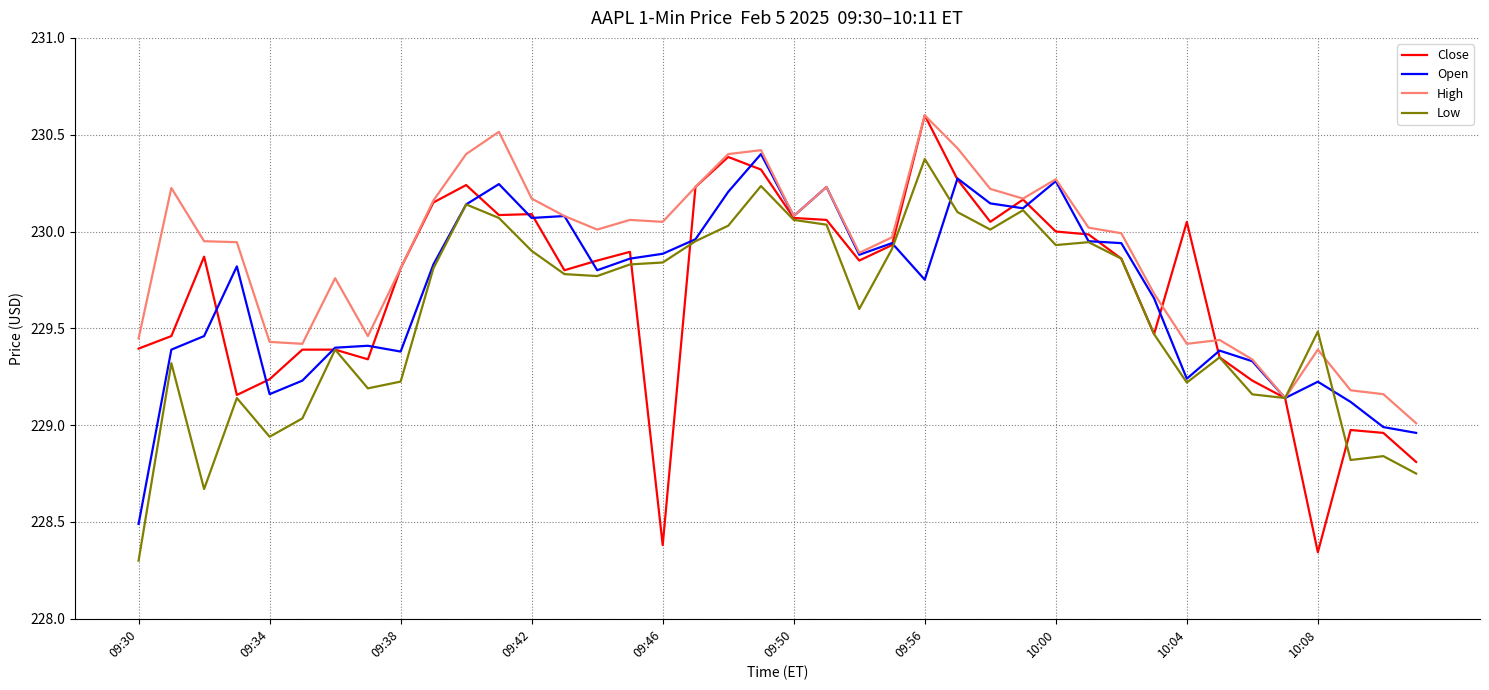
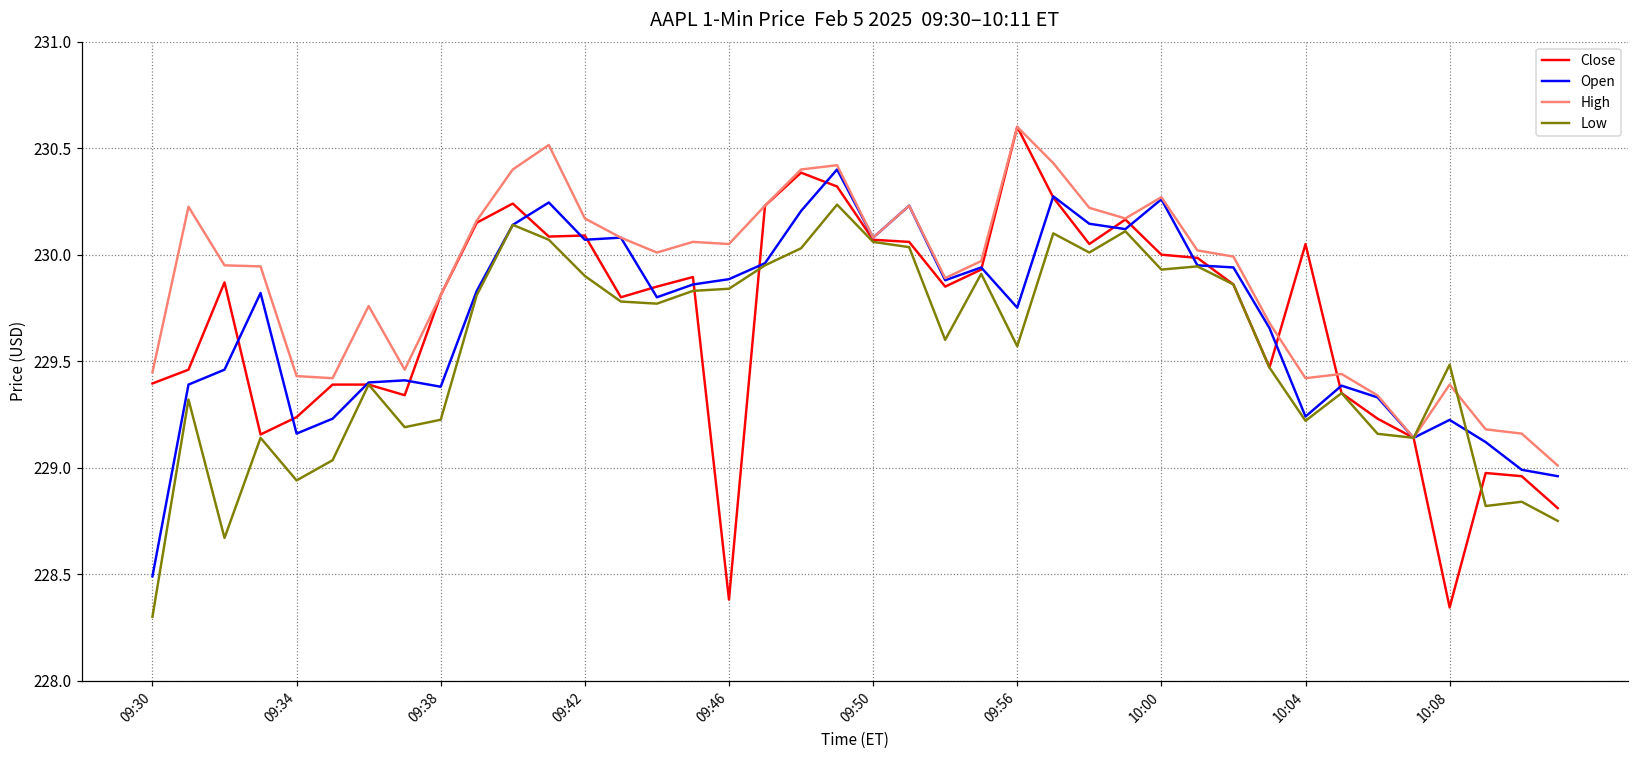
Low, 09:56: 230.37 -> 229.57
